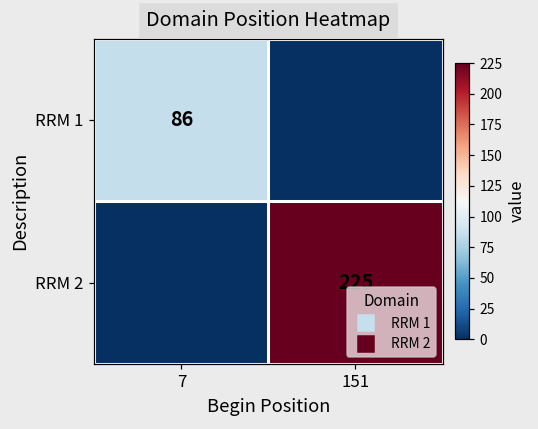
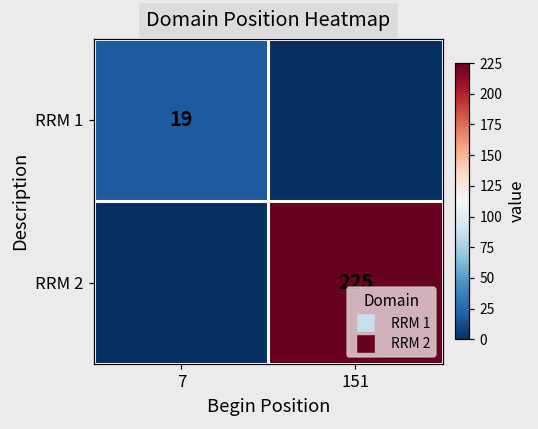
RRM 1, 7: 86 -> 19
